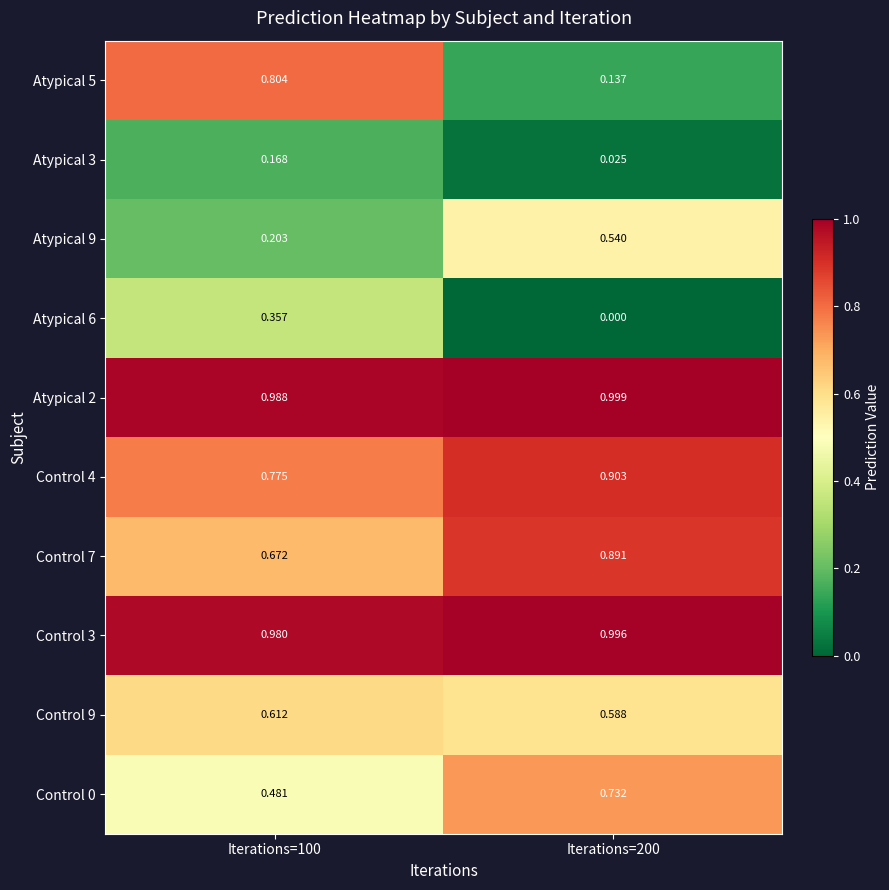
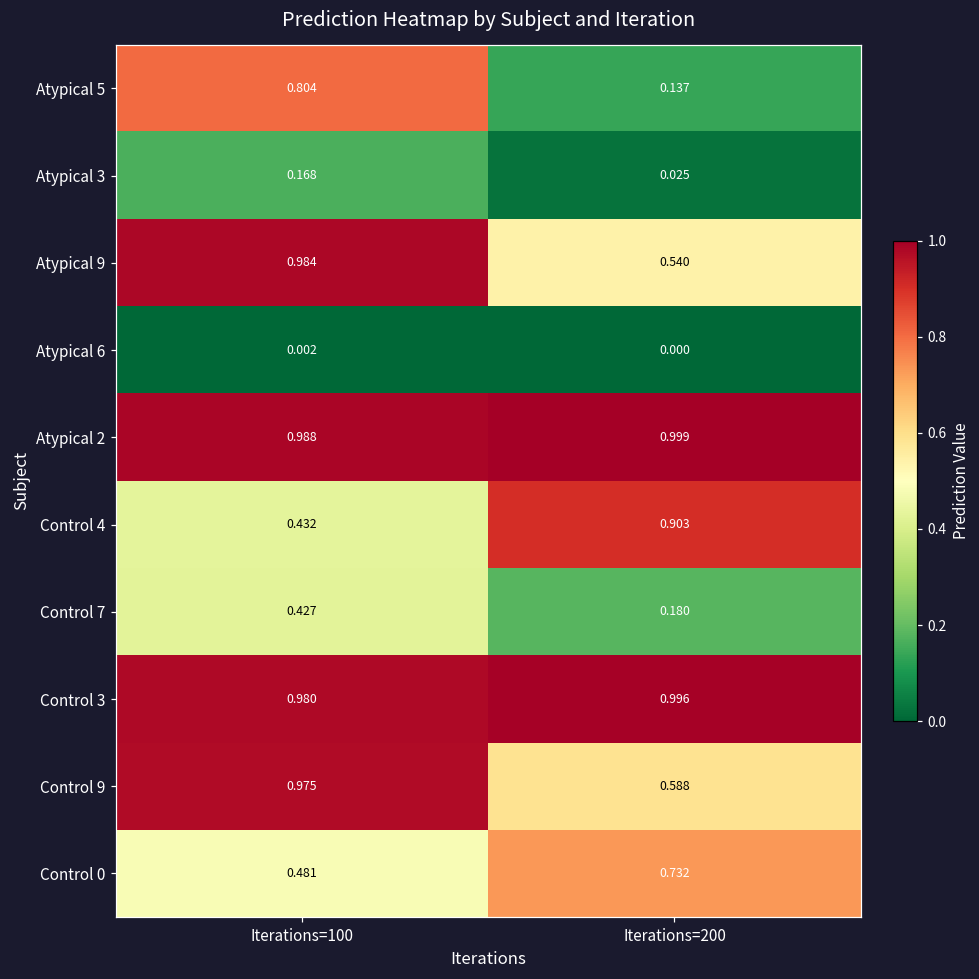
Atypical 9, Iterations=100: 0.203 -> 0.984
Atypical 6, Iterations=100: 0.357 -> 0.002
Control 4, Iterations=100: 0.775 -> 0.432
Control 7, Iterations=100: 0.672 -> 0.427
Control 7, Iterations=200: 0.891 -> 0.180
Control 9, Iterations=100: 0.612 -> 0.975
